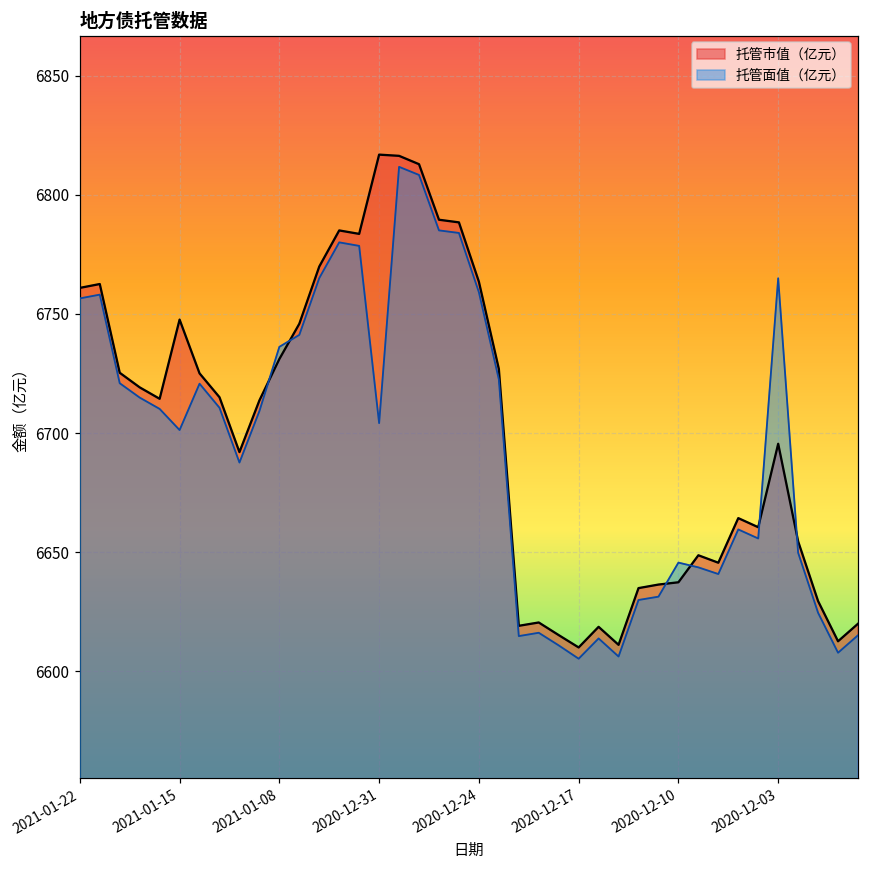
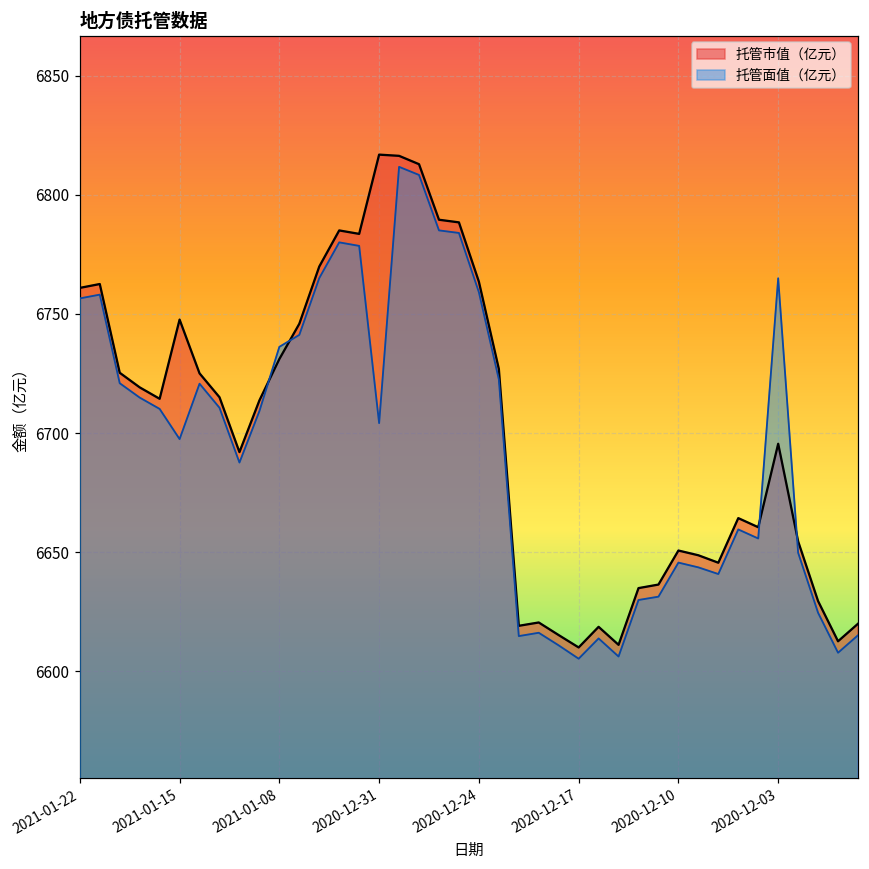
托管面值（亿元）, 2021-01-15: 6701 -> 6697
托管市值（亿元）, 2020-12-10: 6637 -> 6651
